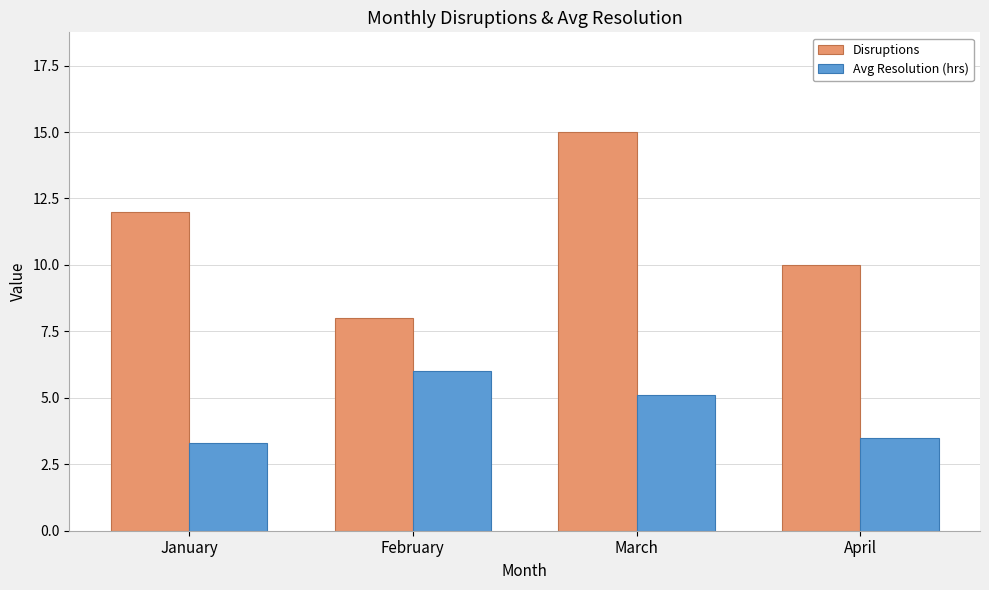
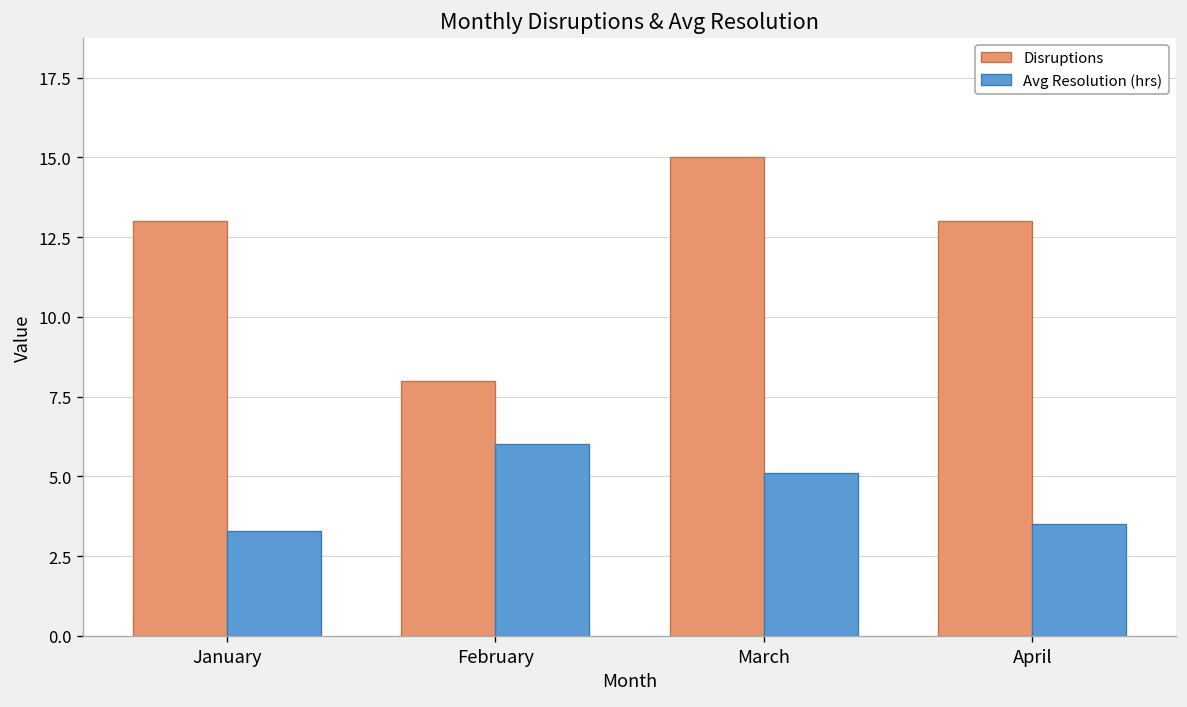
Disruptions, January: 12 -> 13
Disruptions, April: 10 -> 13
